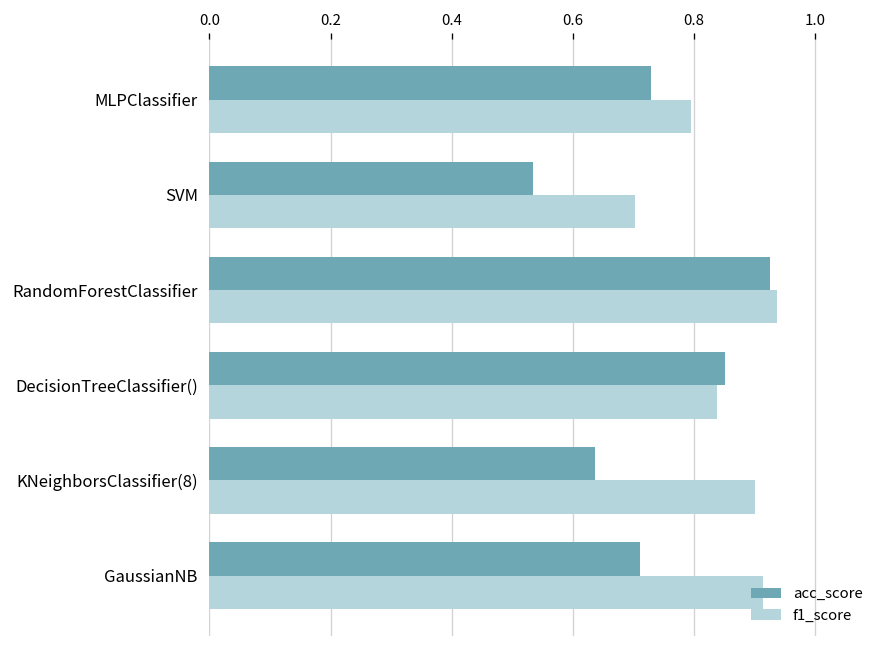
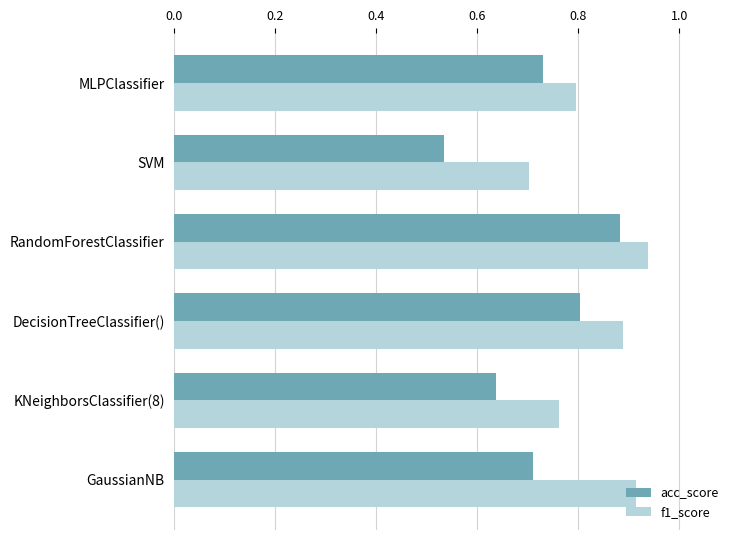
acc_score, RandomForestClassifier: 0.93 -> 0.88
acc_score, DecisionTreeClassifier(): 0.85 -> 0.80
f1_score, DecisionTreeClassifier(): 0.84 -> 0.89
f1_score, KNeighborsClassifier(8): 0.90 -> 0.76
